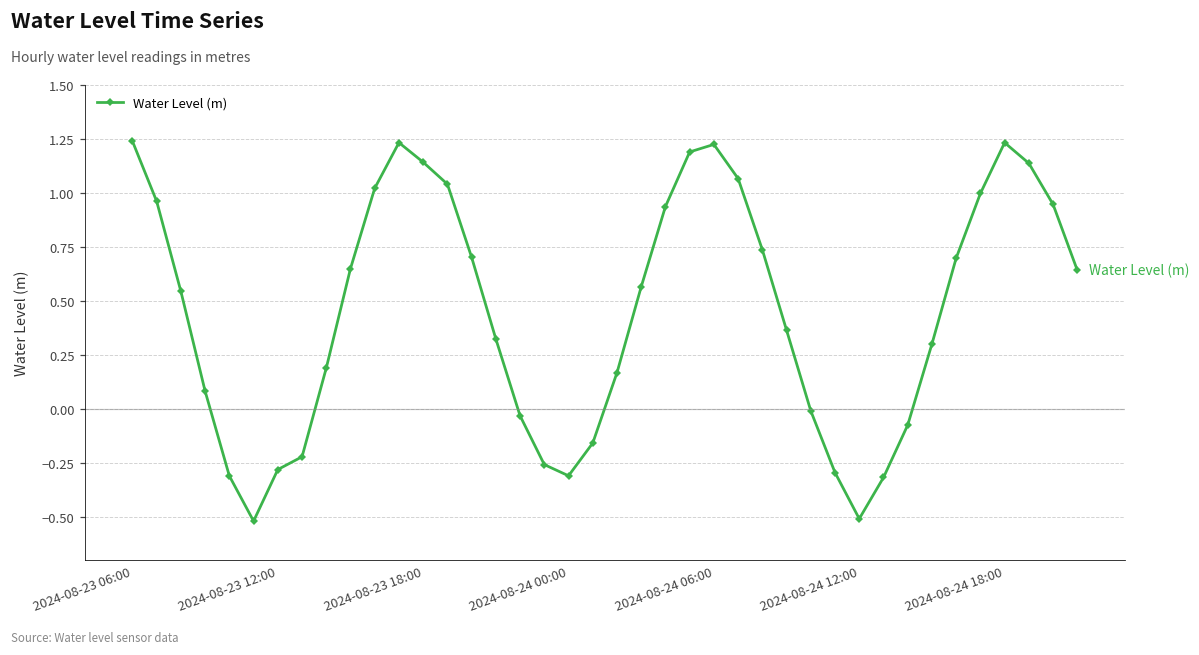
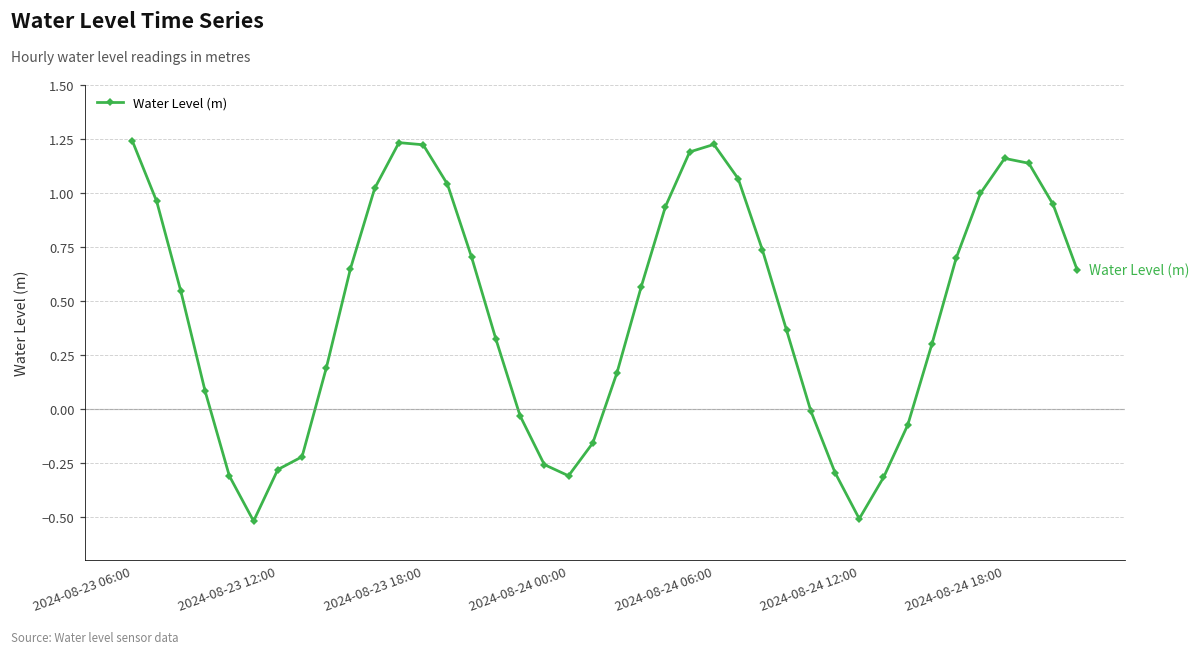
2024-08-23 18:00: 1.14 -> 1.22
2024-08-24 18:00: 1.23 -> 1.16
